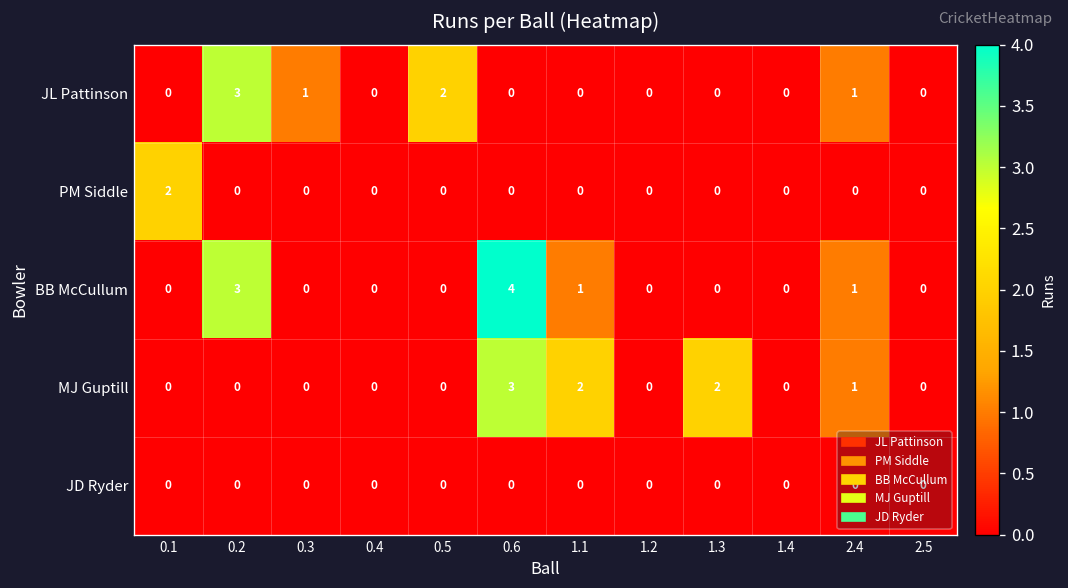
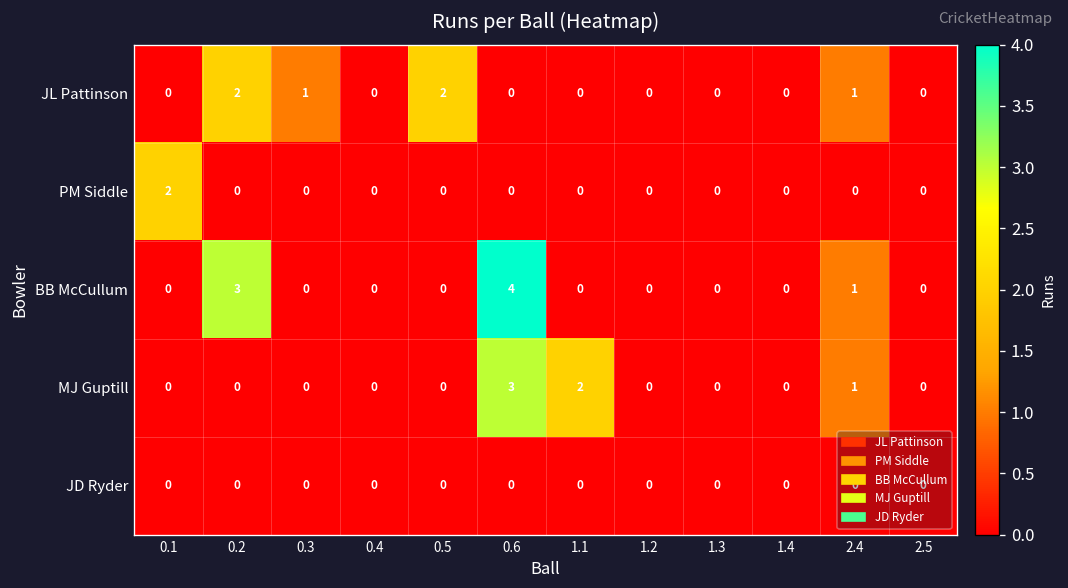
JL Pattinson, 0.2: 3 -> 2
BB McCullum, 1.1: 1 -> 0
MJ Guptill, 1.3: 2 -> 0
